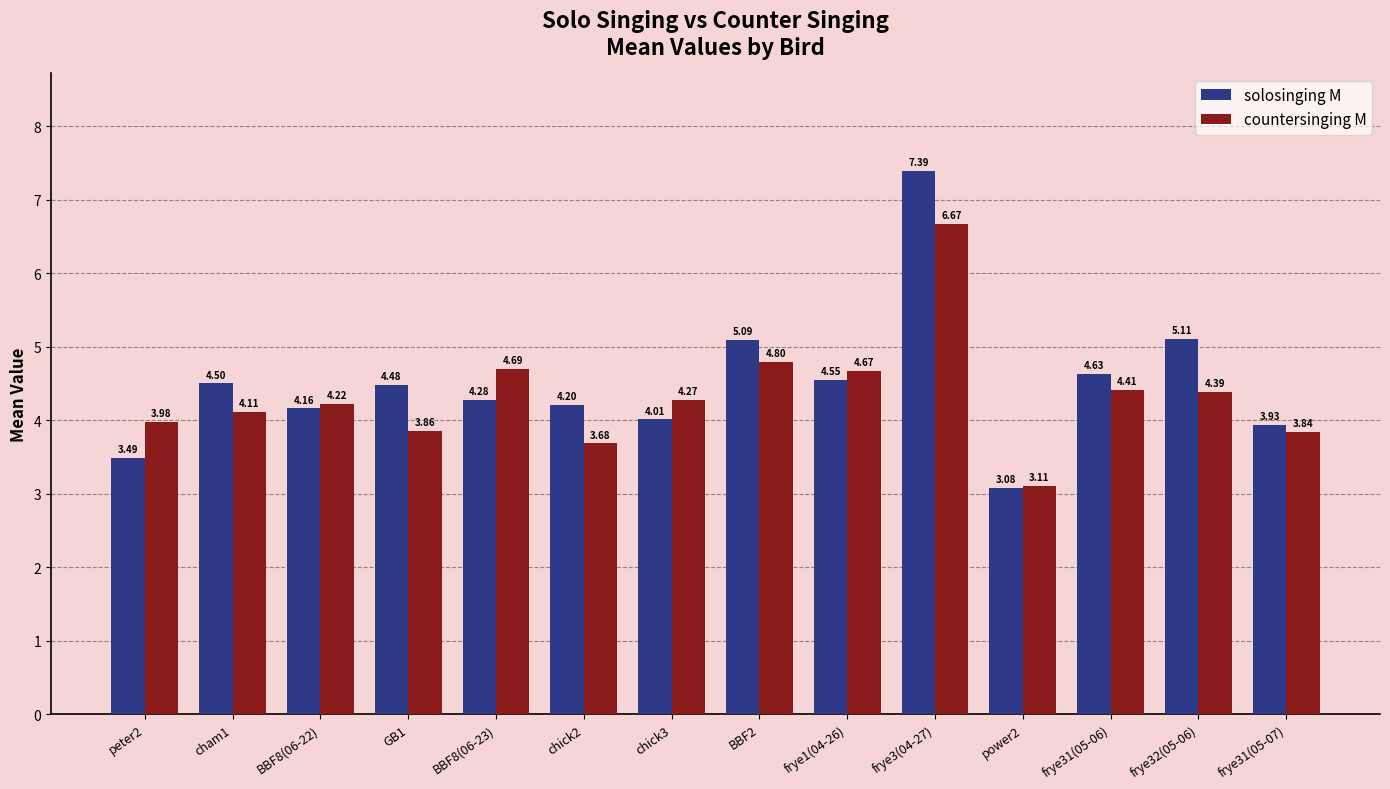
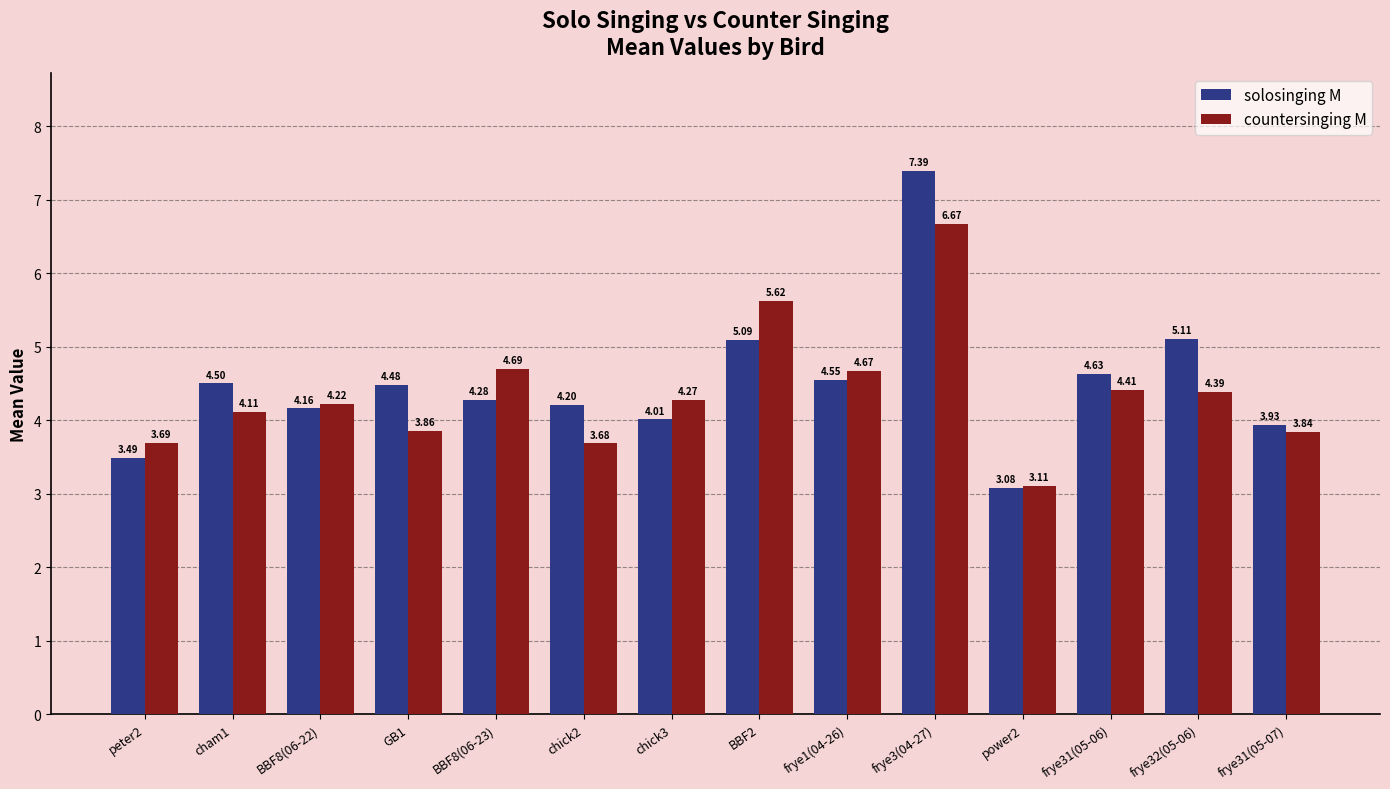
countersinging M, peter2: 3.98 -> 3.69
countersinging M, BBF2: 4.80 -> 5.62
